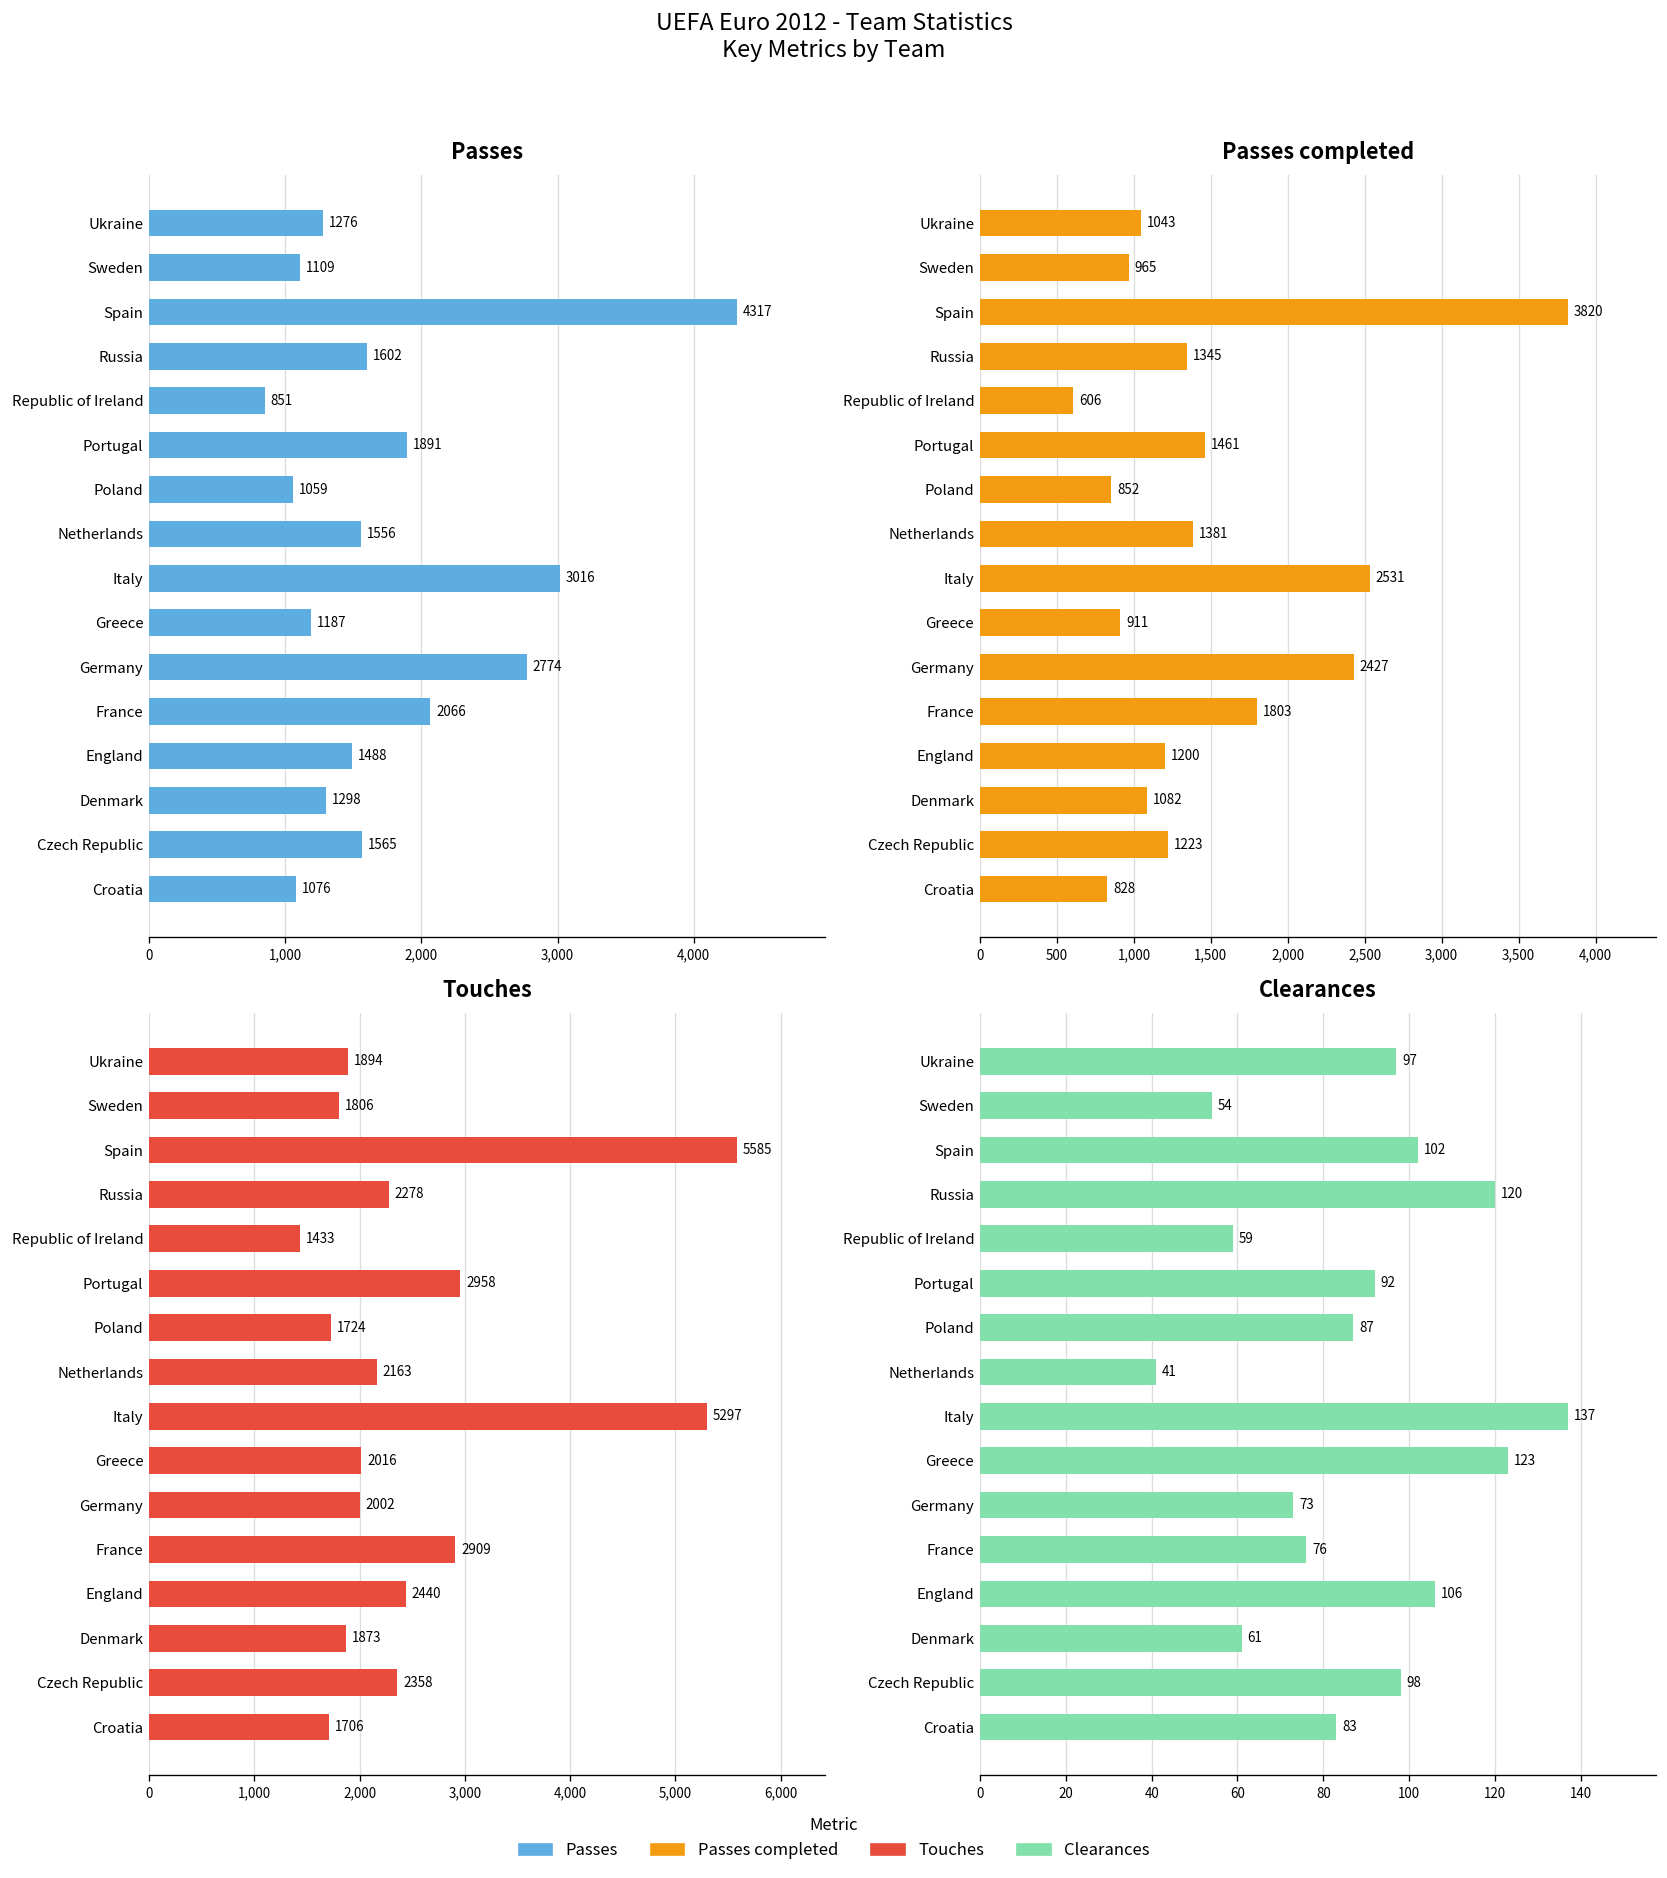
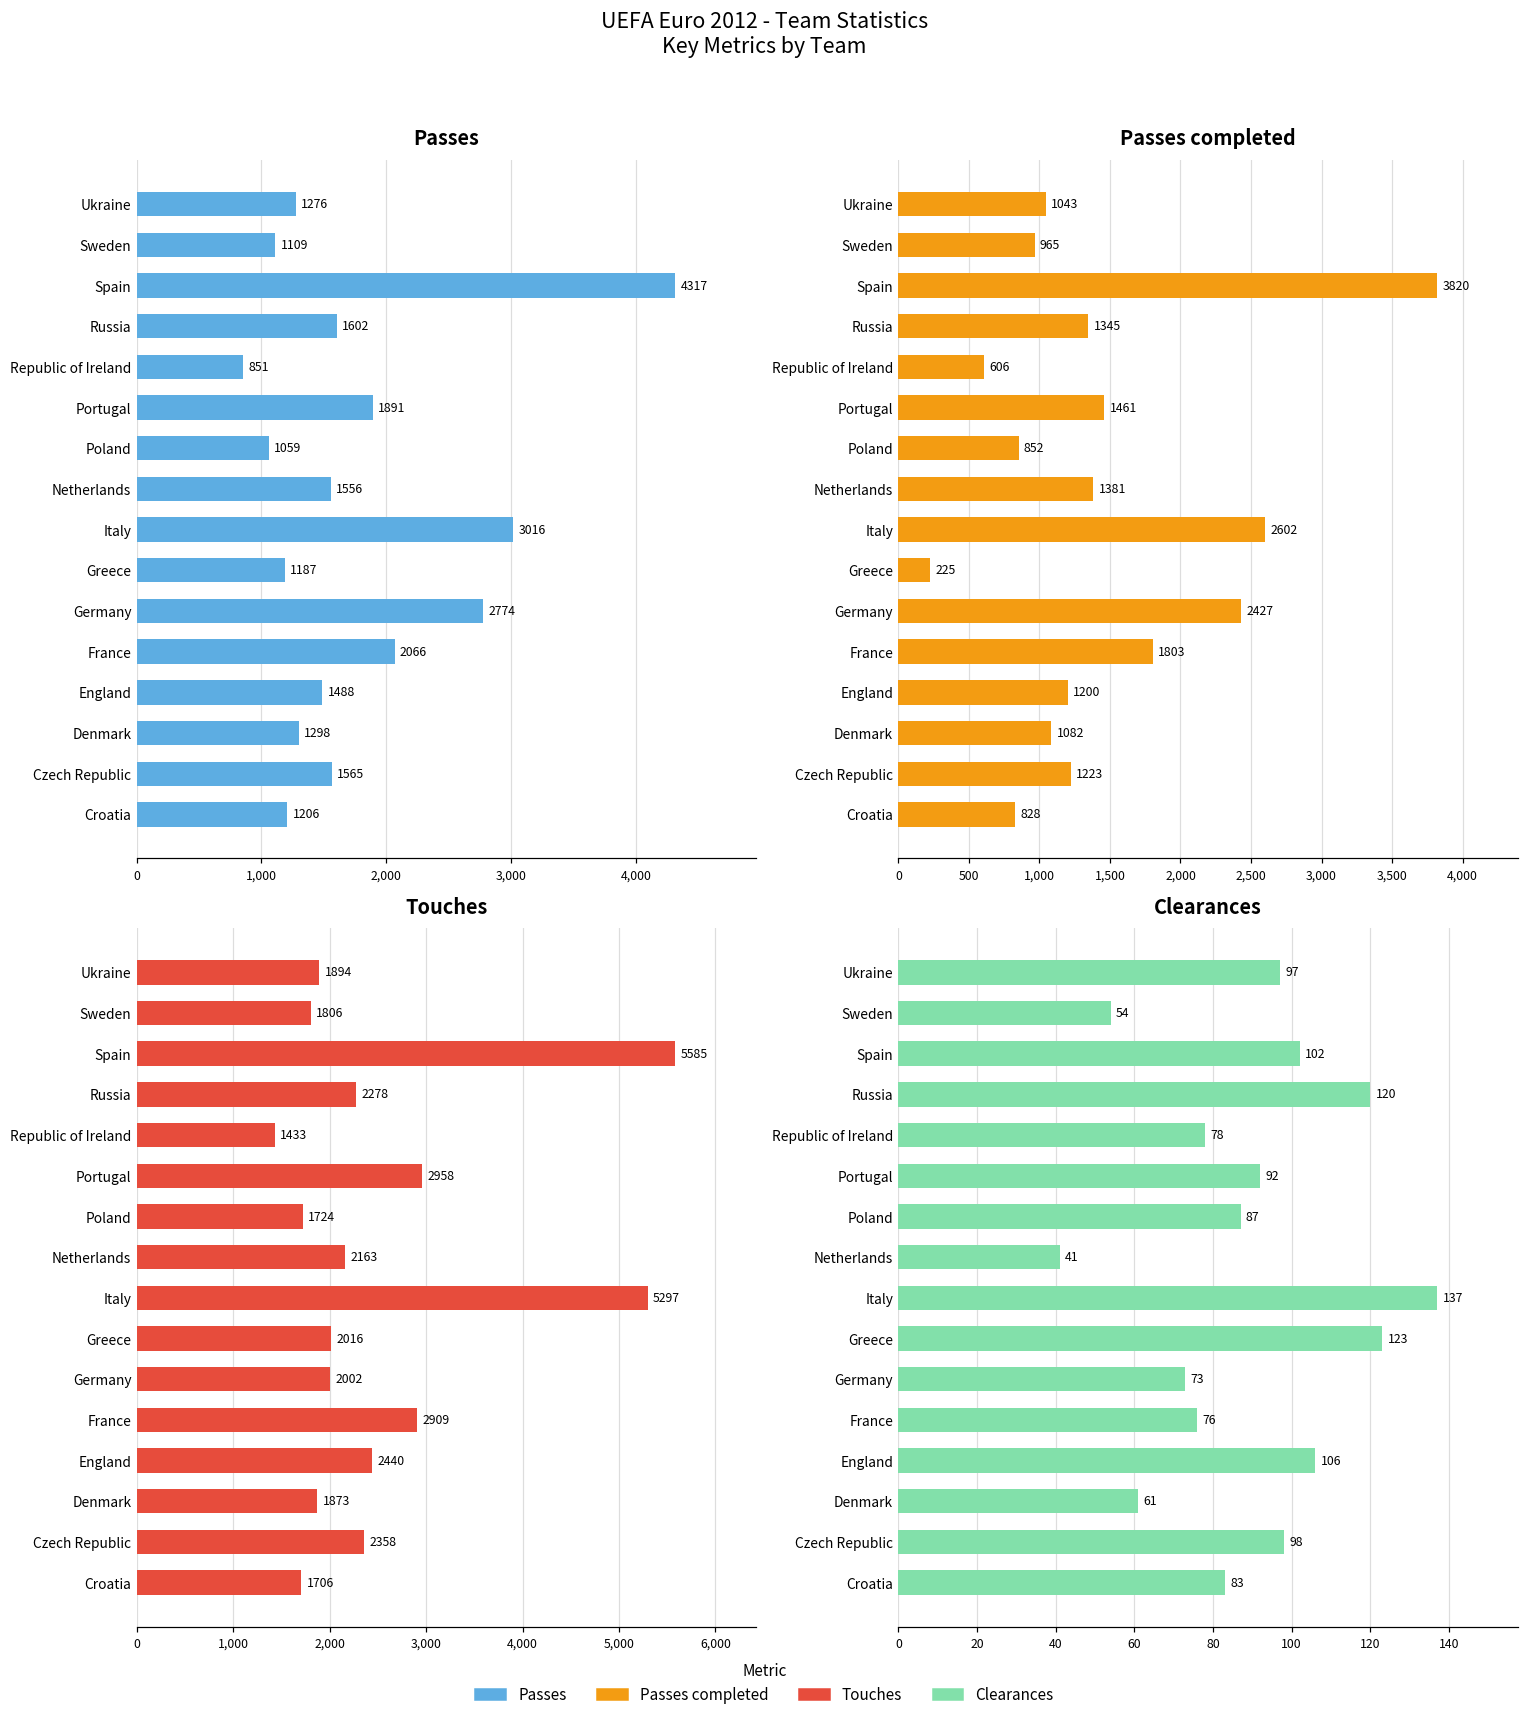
Passes, Croatia: 1076 -> 1206
Passes completed, Italy: 2531 -> 2602
Passes completed, Greece: 911 -> 225
Clearances, Republic of Ireland: 59 -> 78
